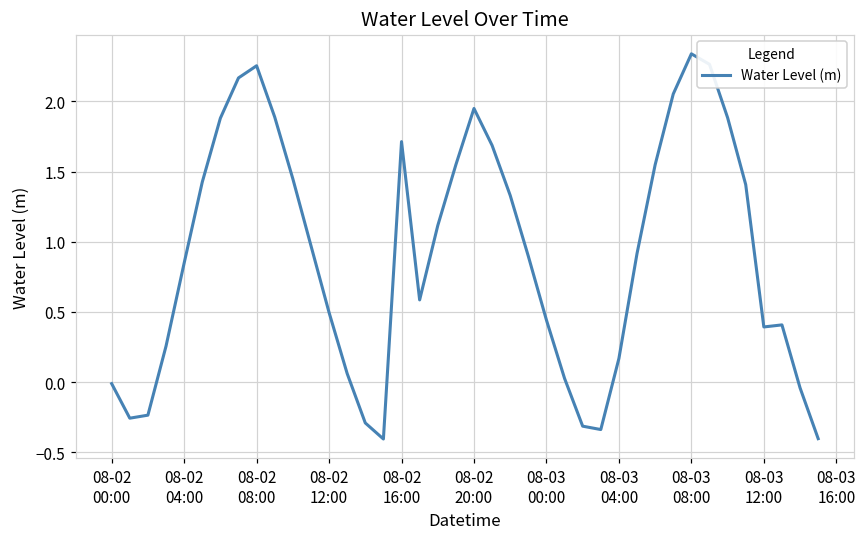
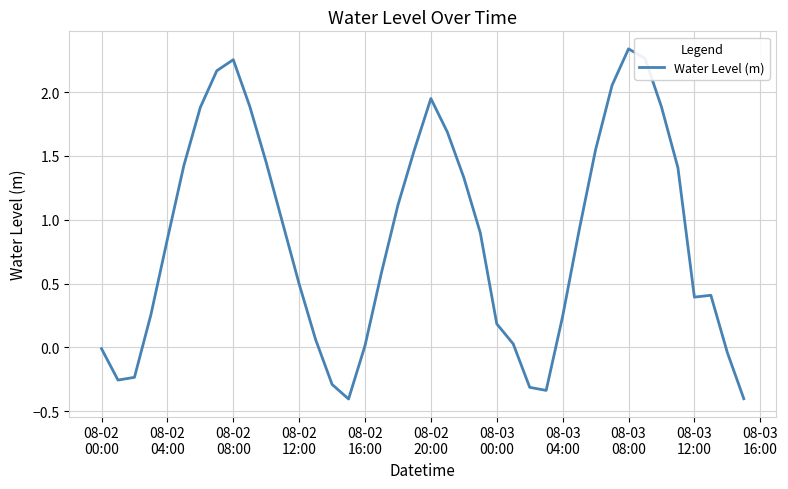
08-02 16:00: 1.71 -> 0.01
08-03 00:00: 0.44 -> 0.18
08-03 04:00: 0.17 -> 0.24
